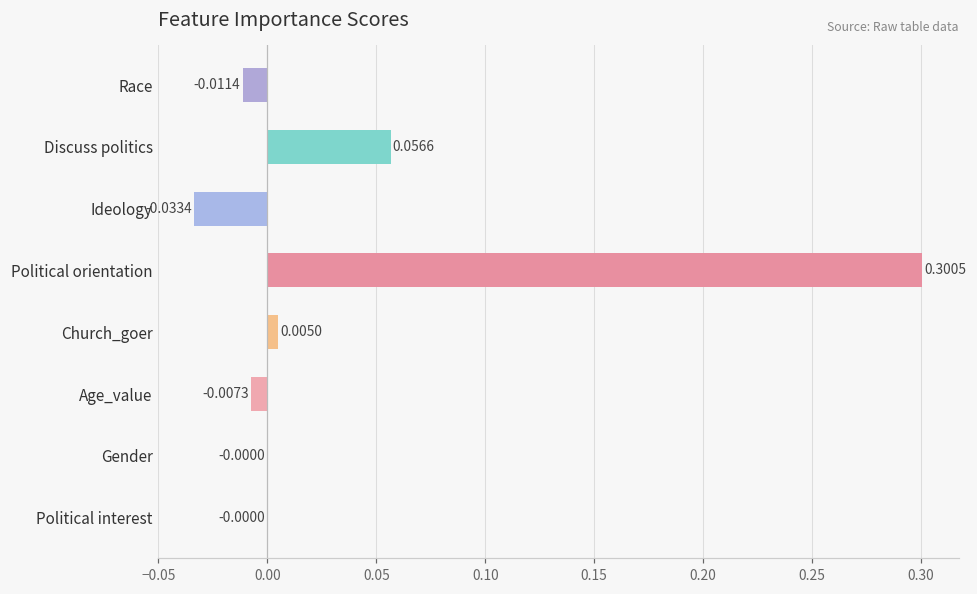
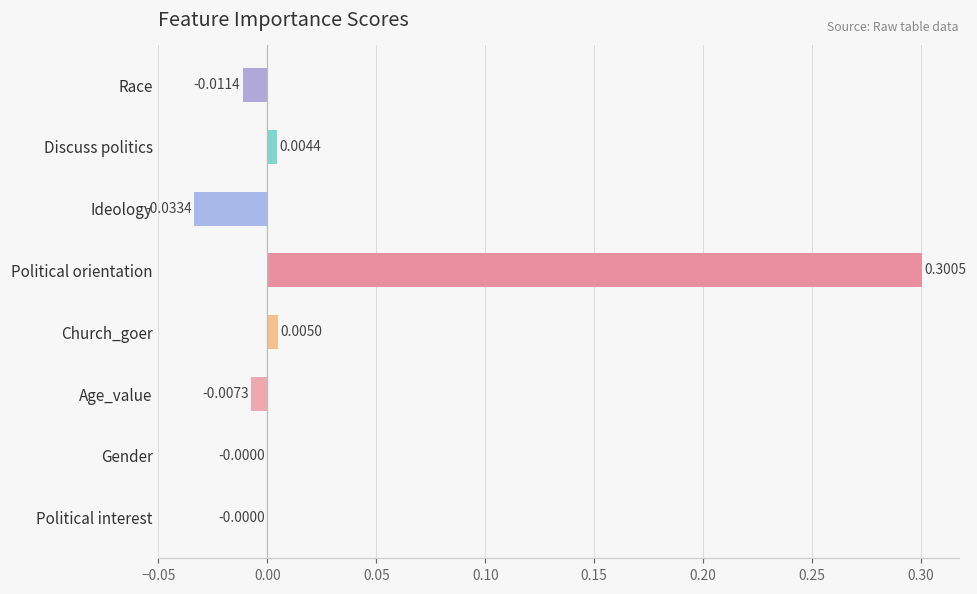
Discuss politics: 0.0566 -> 0.0044
